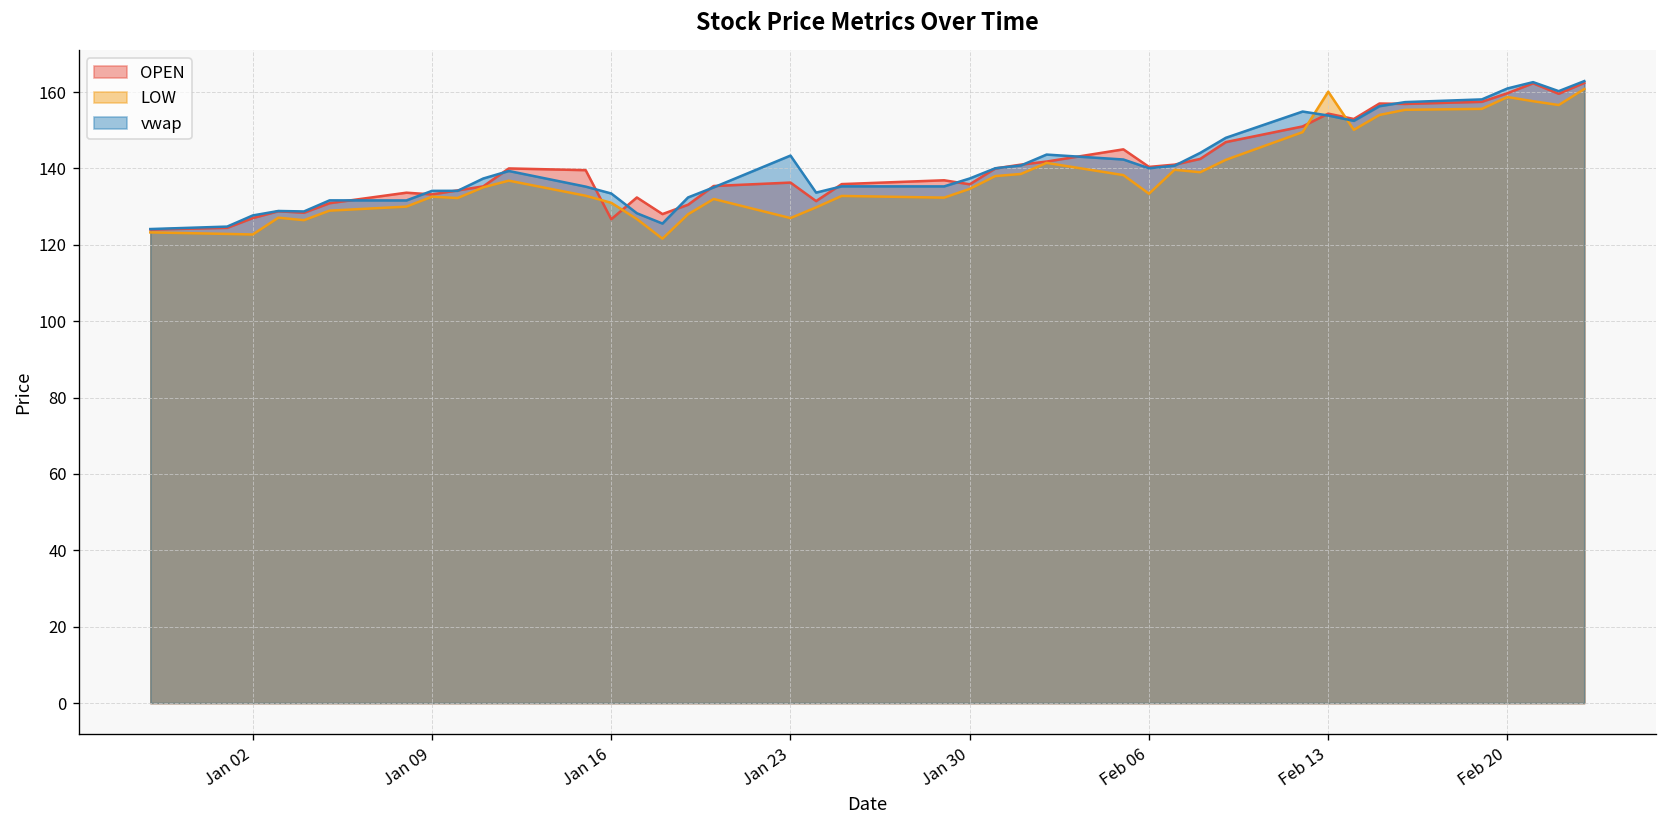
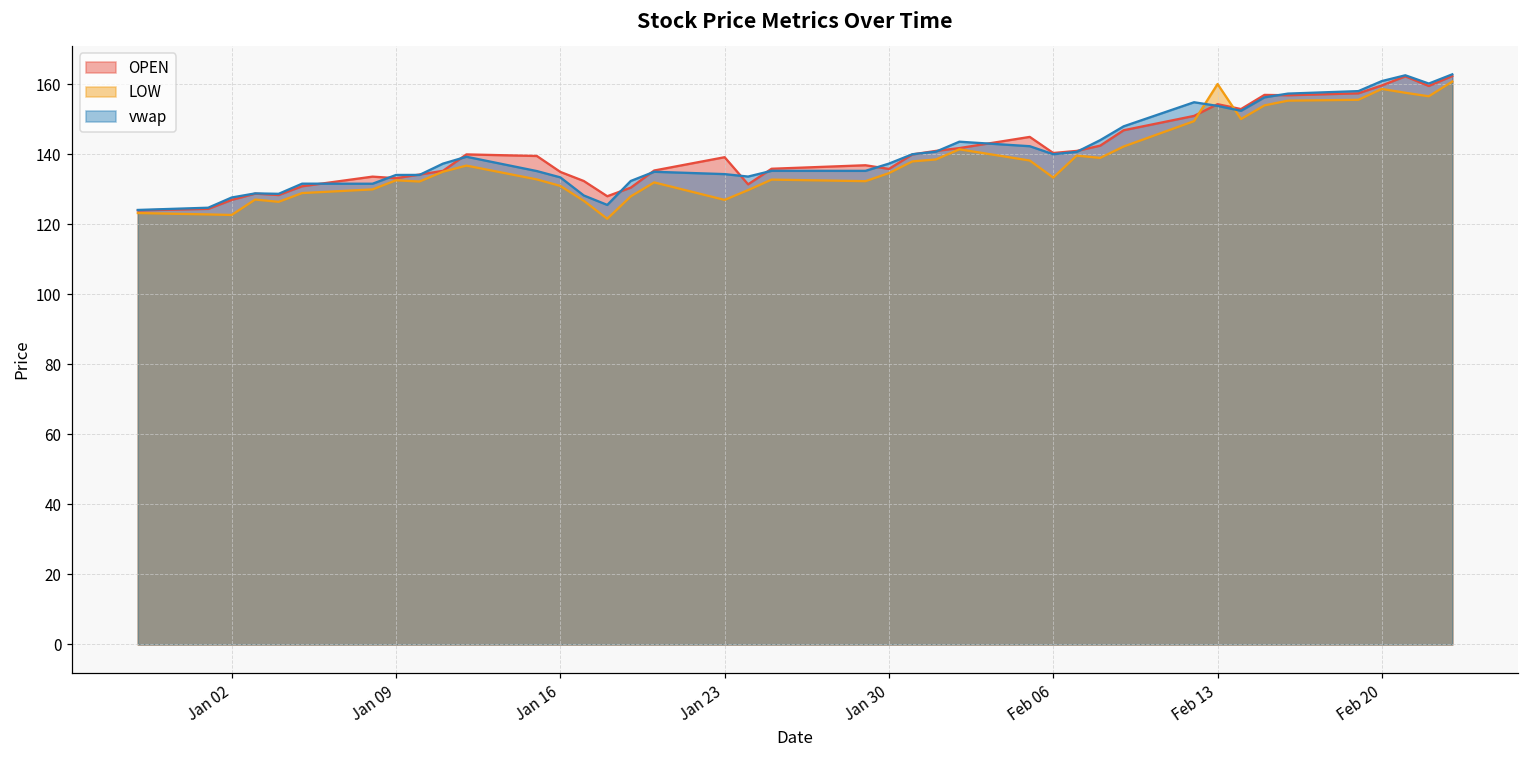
OPEN, Jan 16: 127 -> 135
OPEN, Jan 23: 136 -> 139
vwap, Jan 23: 143 -> 134
